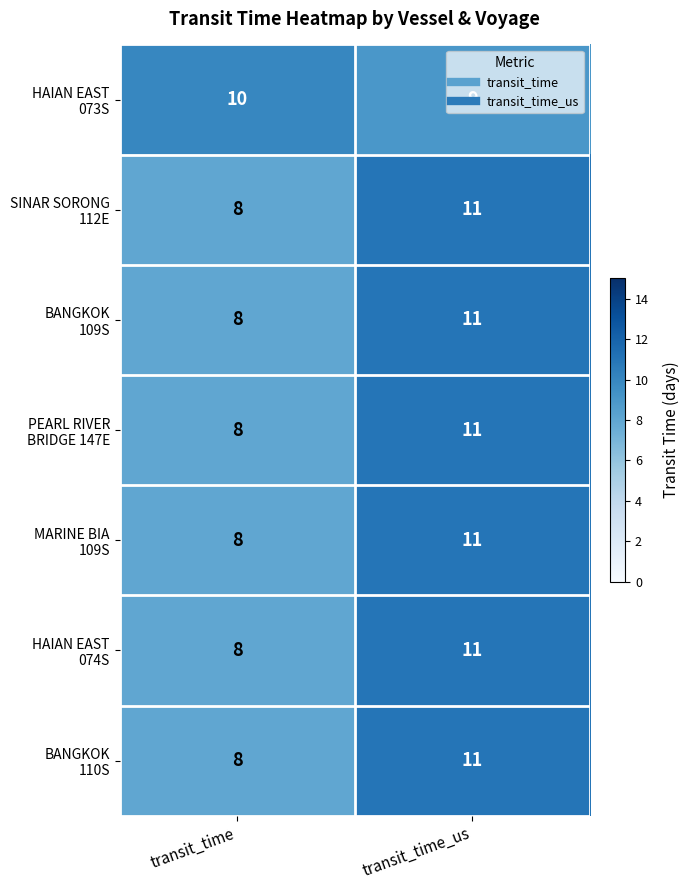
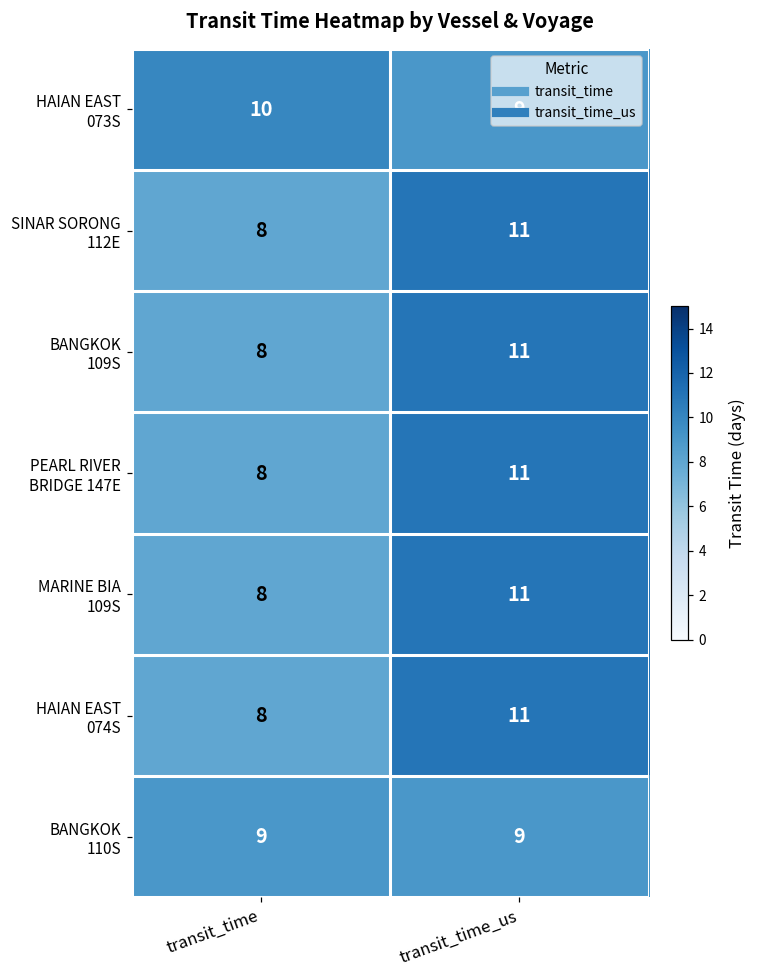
BANGKOK 110S, transit_time: 8 -> 9
BANGKOK 110S, transit_time_us: 11 -> 9
